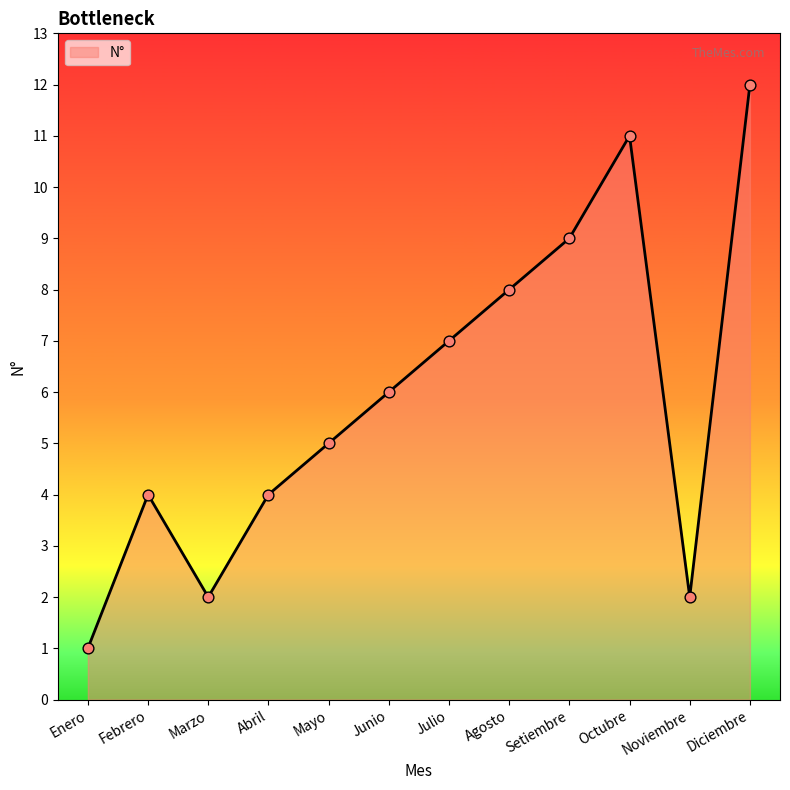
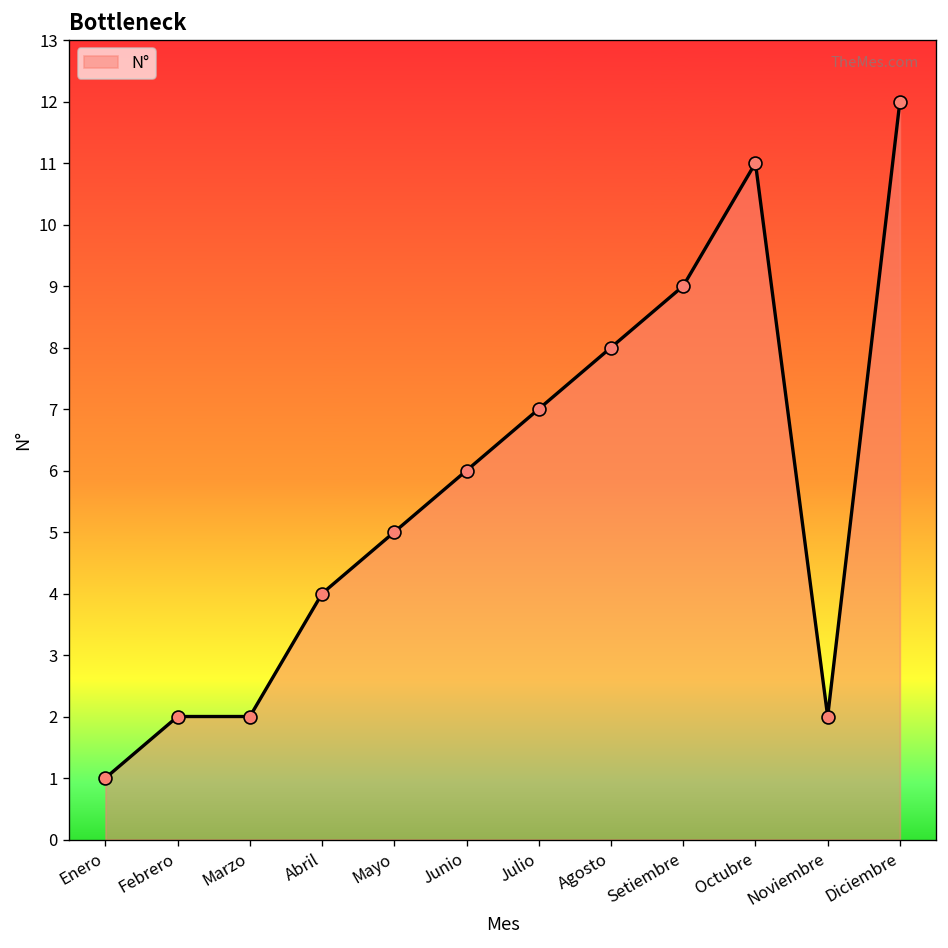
Febrero: 4 -> 2
